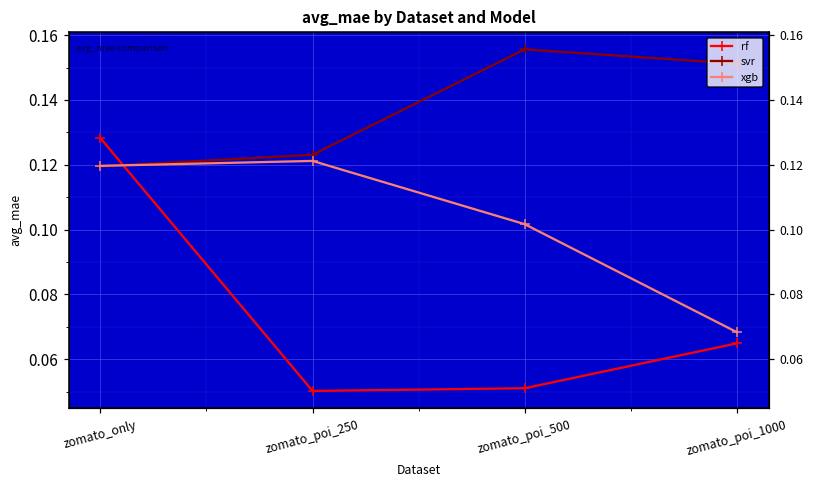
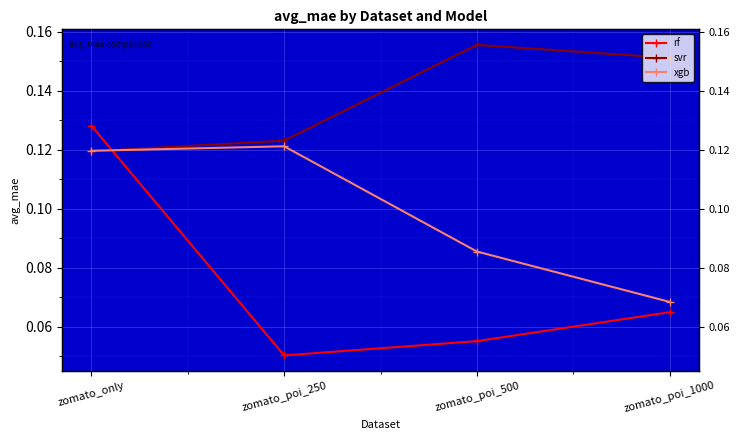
rf, zomato_poi_500: 0.051 -> 0.055
xgb, zomato_poi_500: 0.102 -> 0.085
